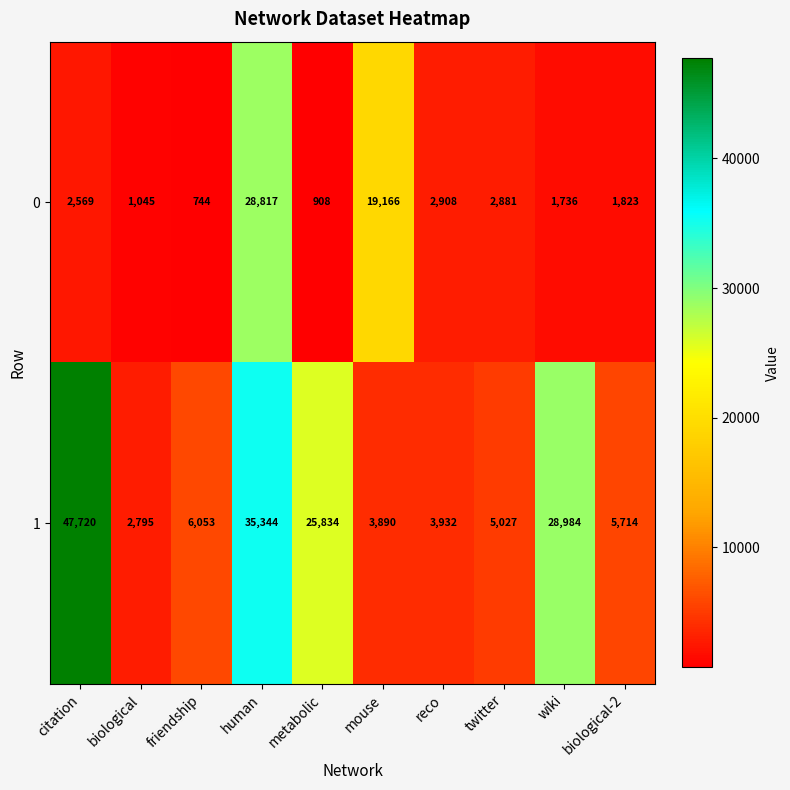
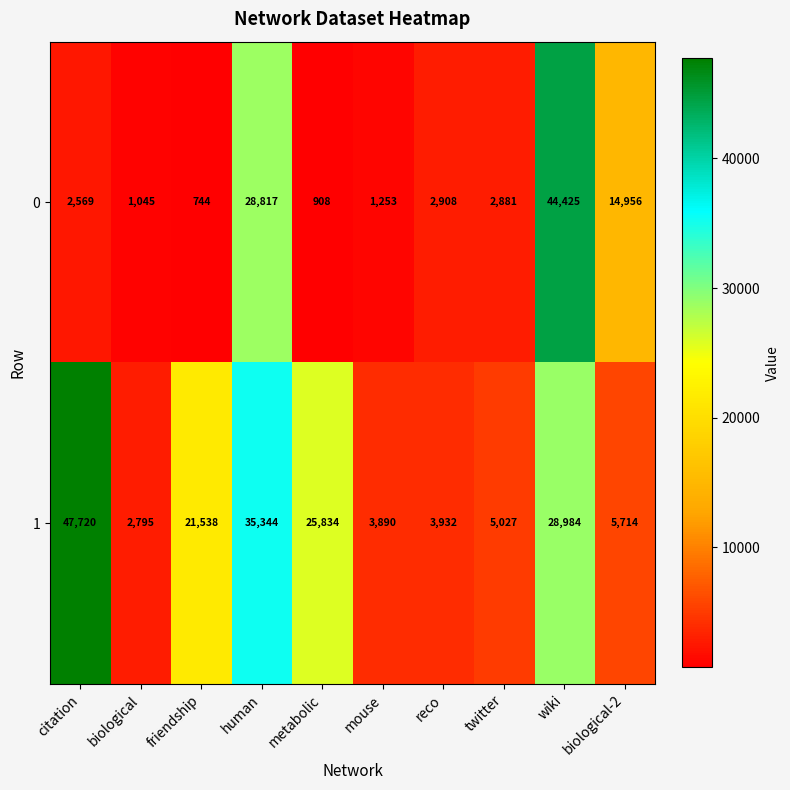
0, mouse: 19,166 -> 1,253
0, wiki: 1,736 -> 44,425
0, biological-2: 1,823 -> 14,956
1, friendship: 6,053 -> 21,538
